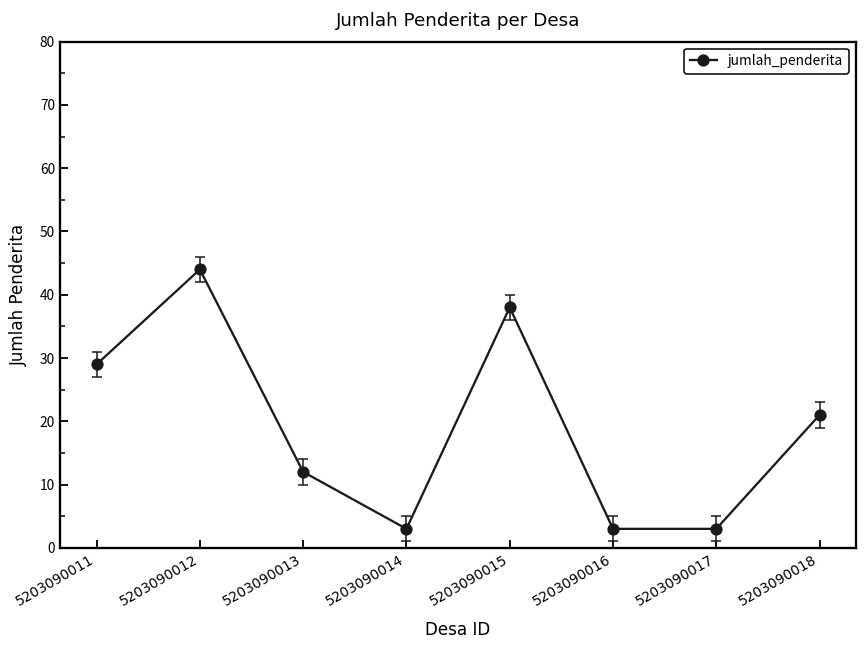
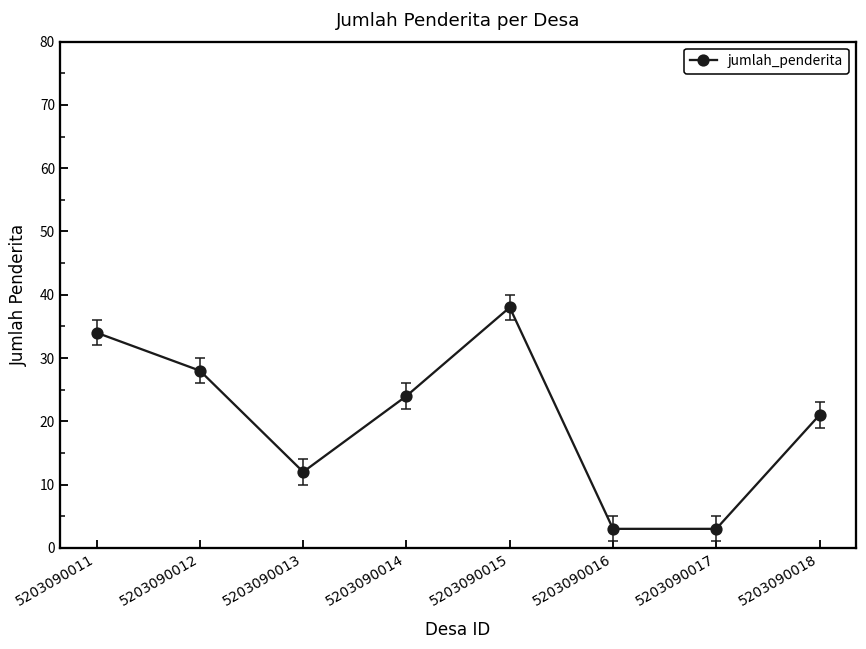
jumlah_penderita, 5203090011: 29 -> 34
jumlah_penderita, 5203090012: 44 -> 28
jumlah_penderita, 5203090014: 3 -> 24
